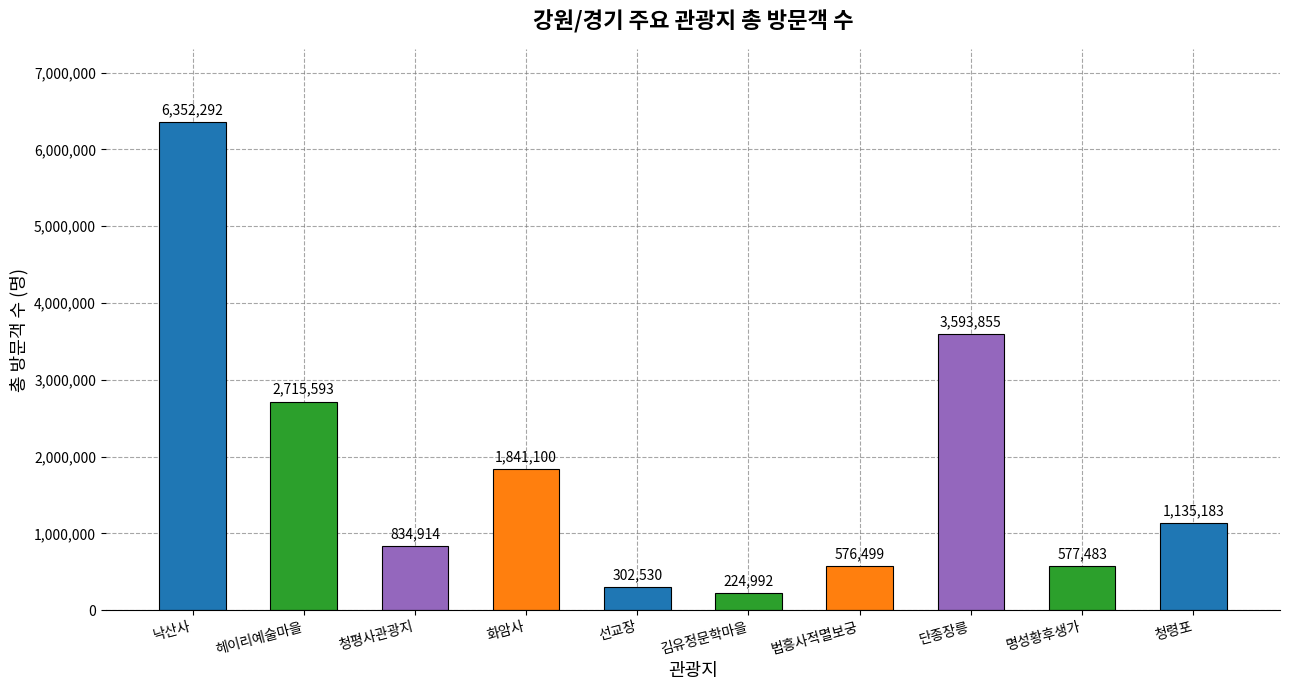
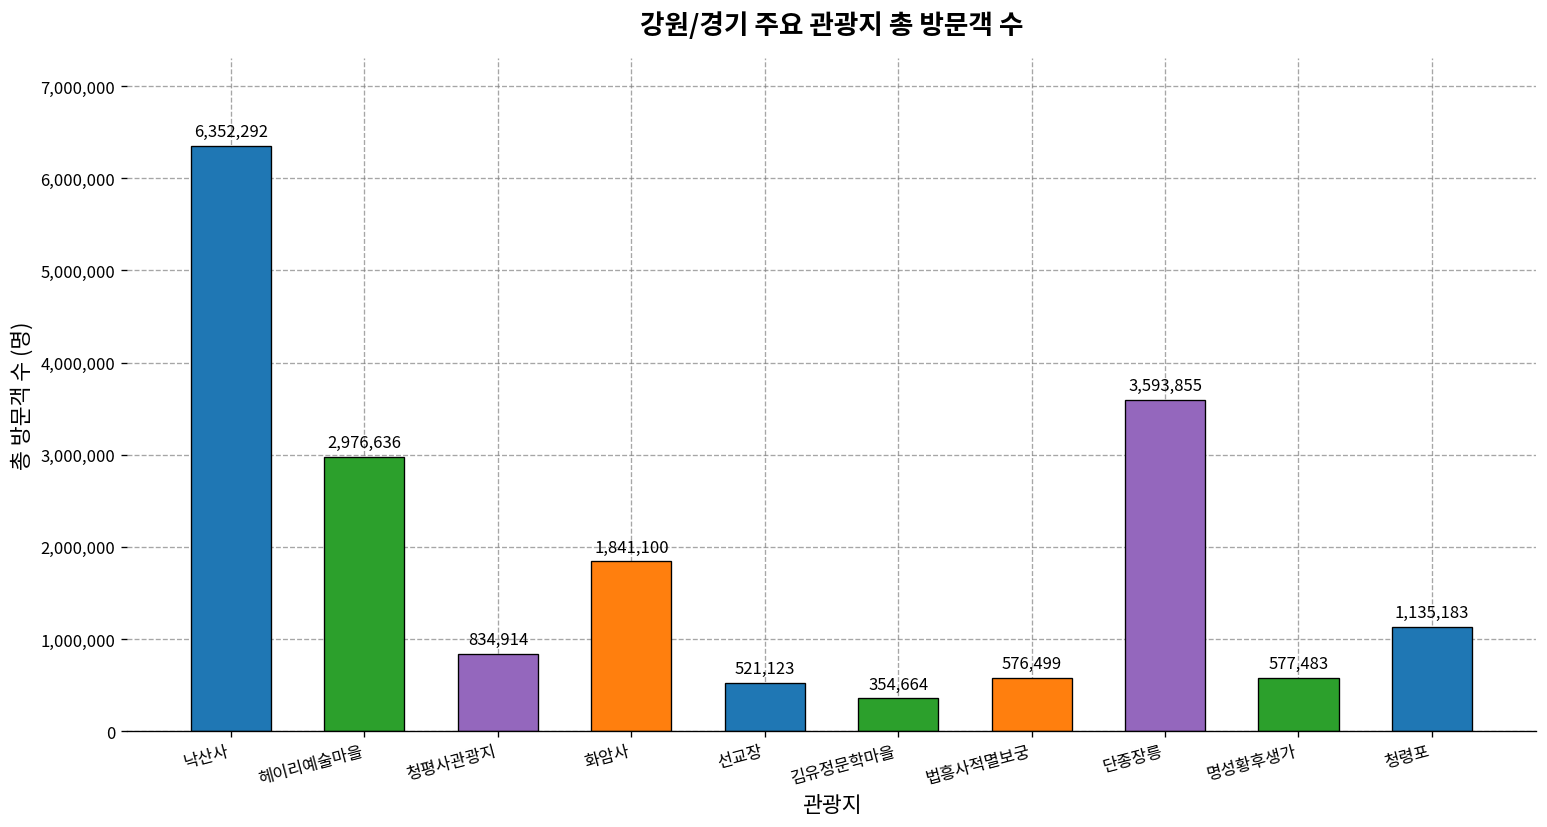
헤이리예술마을: 2,715,593 -> 2,976,636
선교장: 302,530 -> 521,123
김유정문학마을: 224,992 -> 354,664
